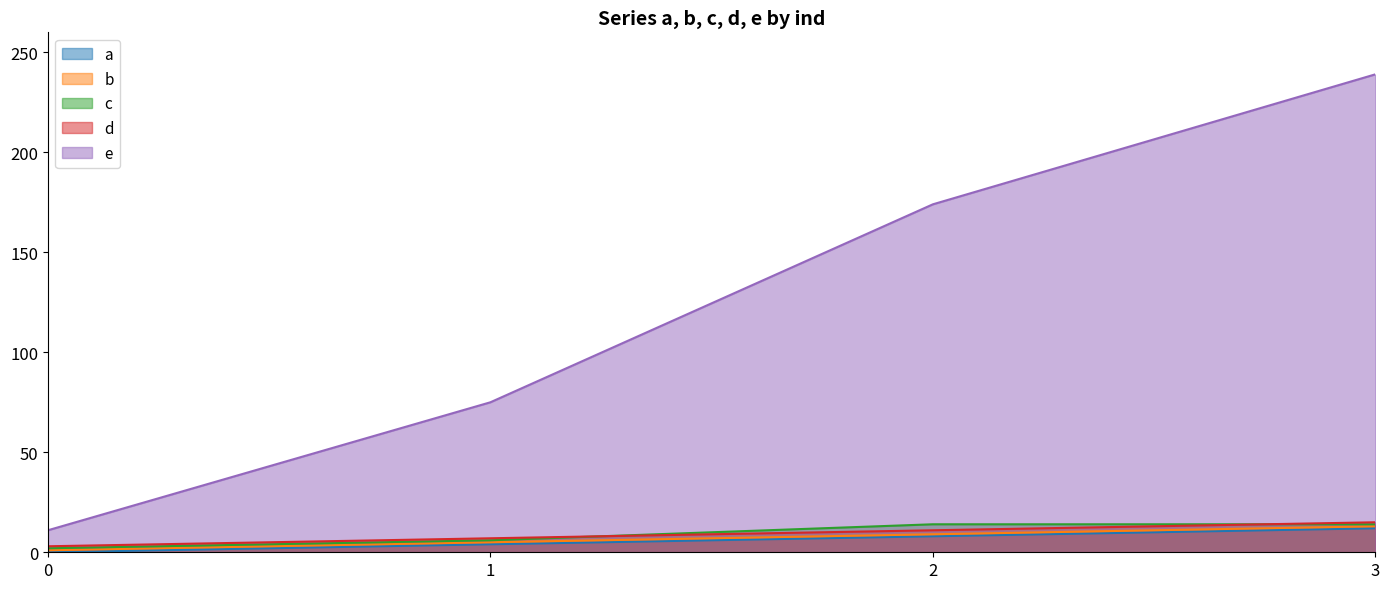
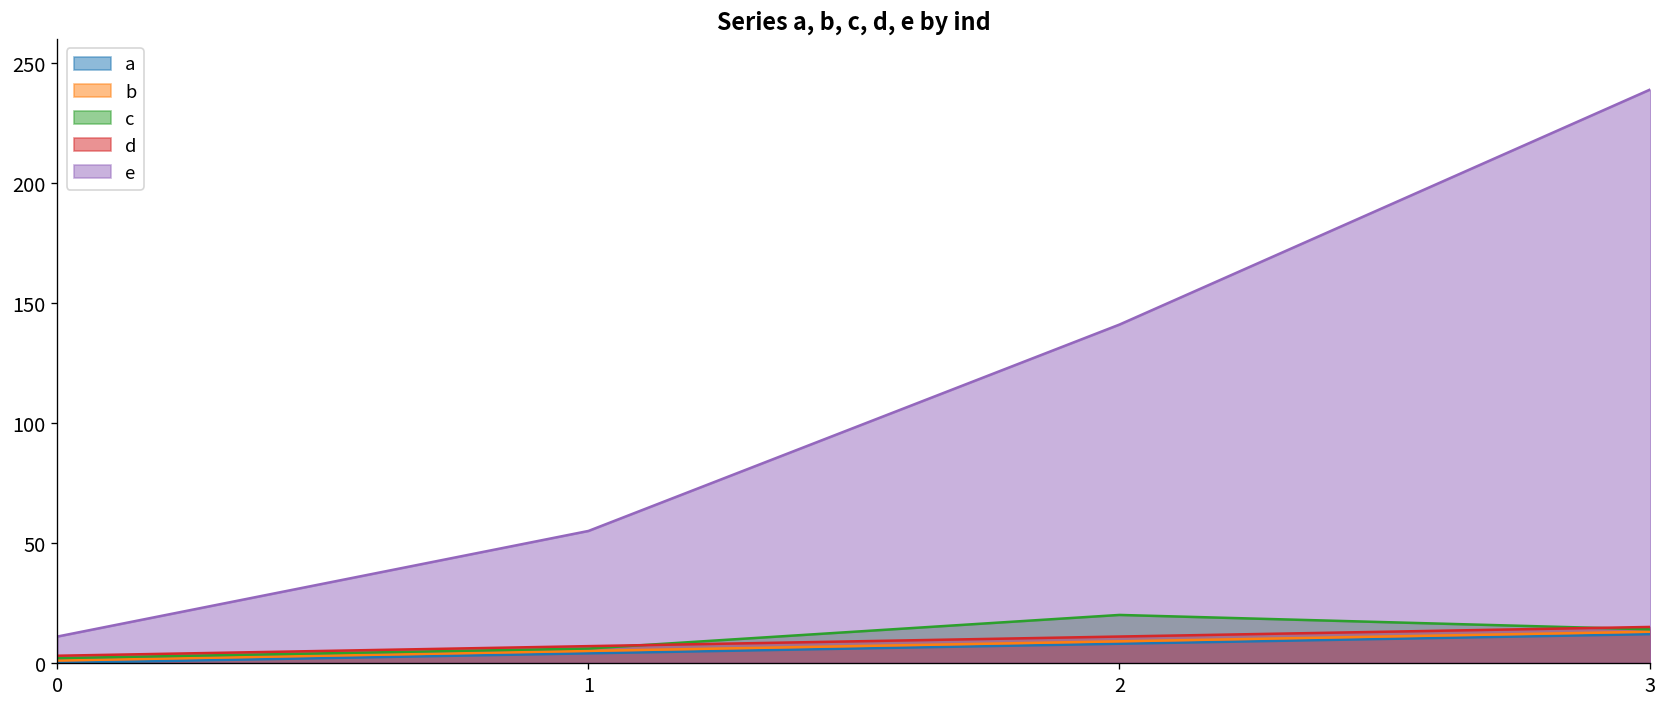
e, 1: 75 -> 55
c, 2: 14 -> 20
e, 2: 174 -> 141
